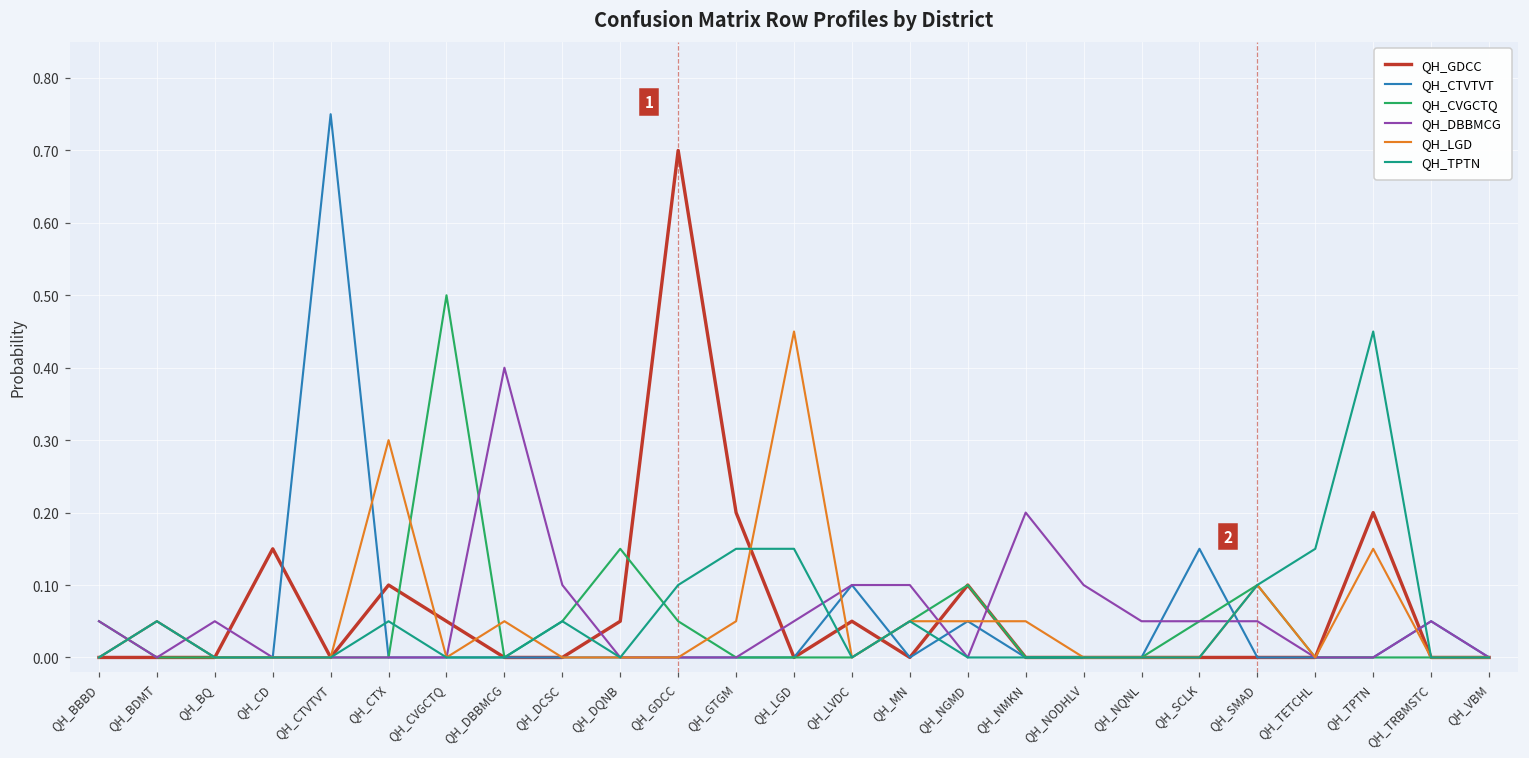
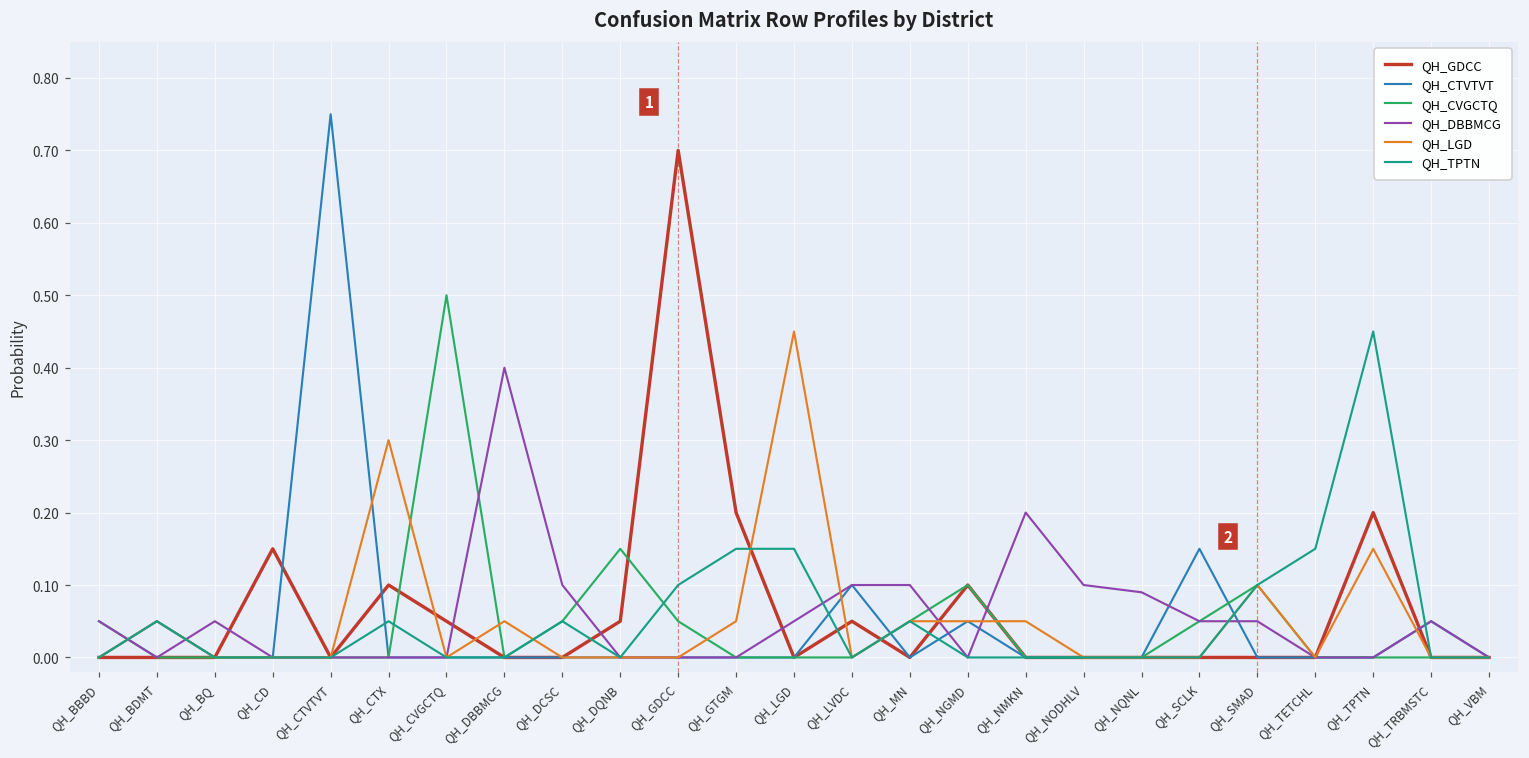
QH_DBBMCG, QH_NQNL: 0.05 -> 0.09
